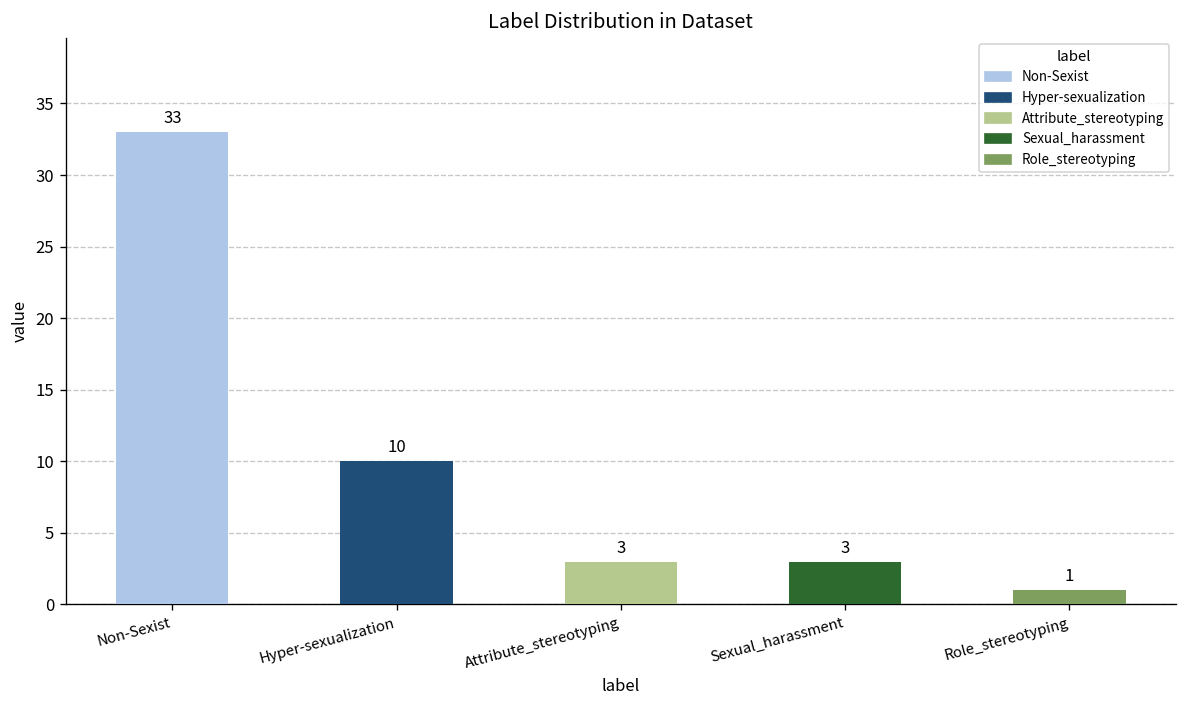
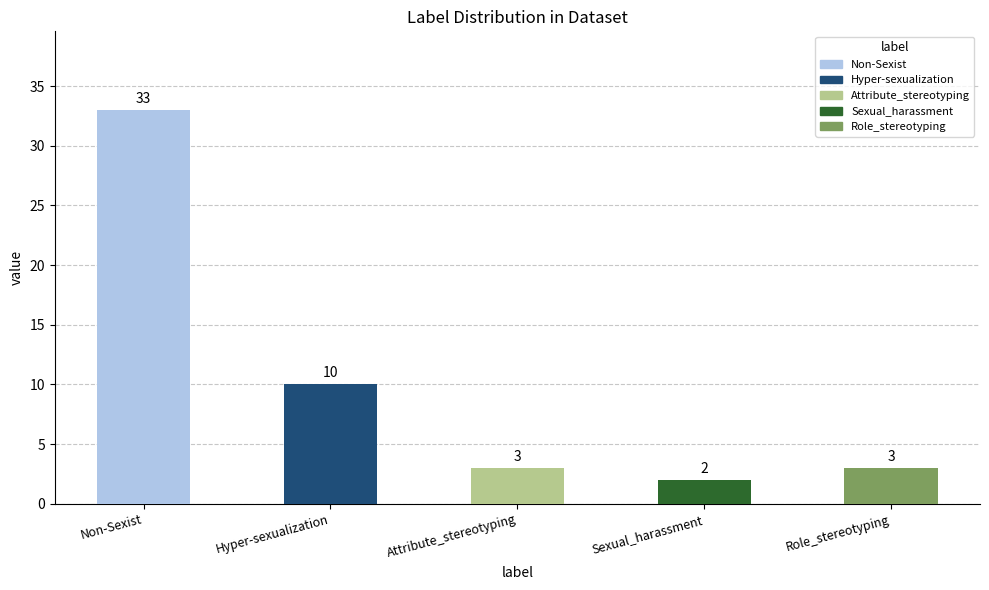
Sexual_harassment: 3 -> 2
Role_stereotyping: 1 -> 3
